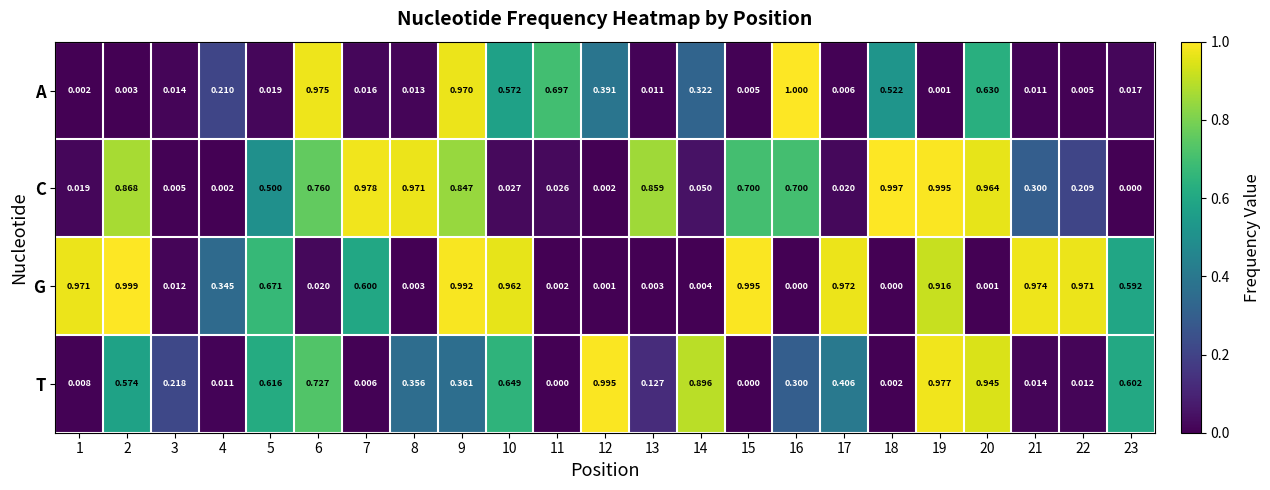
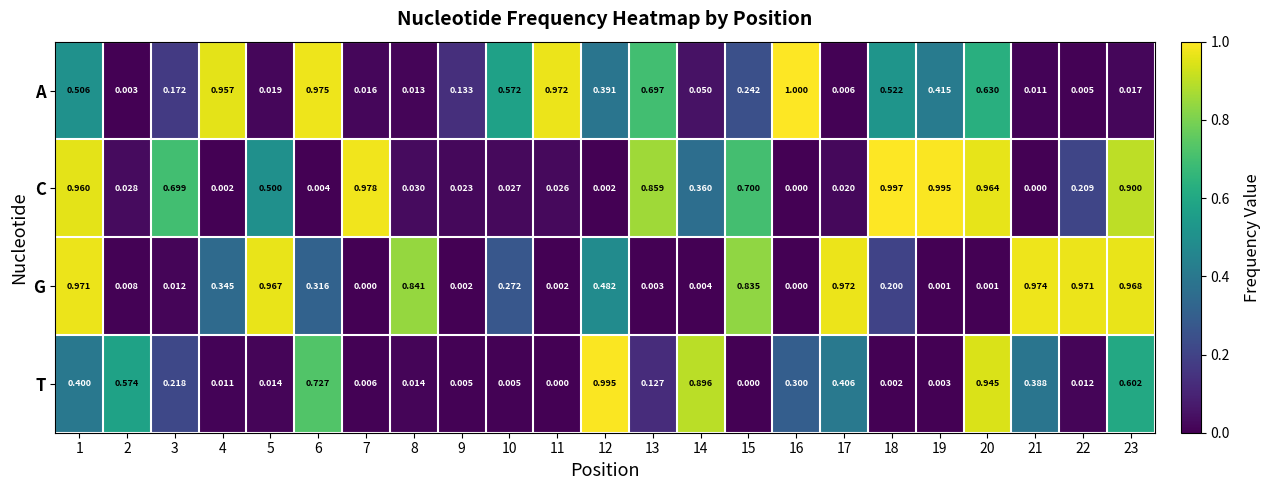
A, 1: 0.002 -> 0.506
A, 3: 0.014 -> 0.172
A, 4: 0.210 -> 0.957
A, 9: 0.970 -> 0.133
A, 11: 0.697 -> 0.972
A, 13: 0.011 -> 0.697
A, 14: 0.322 -> 0.050
A, 15: 0.005 -> 0.242
A, 19: 0.001 -> 0.415
C, 1: 0.019 -> 0.960
C, 2: 0.868 -> 0.028
C, 3: 0.005 -> 0.699
C, 6: 0.760 -> 0.004
C, 8: 0.971 -> 0.030
C, 9: 0.847 -> 0.023
C, 14: 0.050 -> 0.360
C, 16: 0.700 -> 0.000
C, 21: 0.300 -> 0.000
C, 23: 0.000 -> 0.900
G, 2: 0.999 -> 0.008
G, 5: 0.671 -> 0.967
G, 6: 0.020 -> 0.316
G, 7: 0.600 -> 0.000
G, 8: 0.003 -> 0.841
G, 9: 0.992 -> 0.002
G, 10: 0.962 -> 0.272
G, 12: 0.001 -> 0.482
G, 15: 0.995 -> 0.835
G, 18: 0.000 -> 0.200
G, 19: 0.916 -> 0.001
G, 23: 0.592 -> 0.968
T, 1: 0.008 -> 0.400
T, 5: 0.616 -> 0.014
T, 8: 0.356 -> 0.014
T, 9: 0.361 -> 0.005
T, 10: 0.649 -> 0.005
T, 19: 0.977 -> 0.003
T, 21: 0.014 -> 0.388
